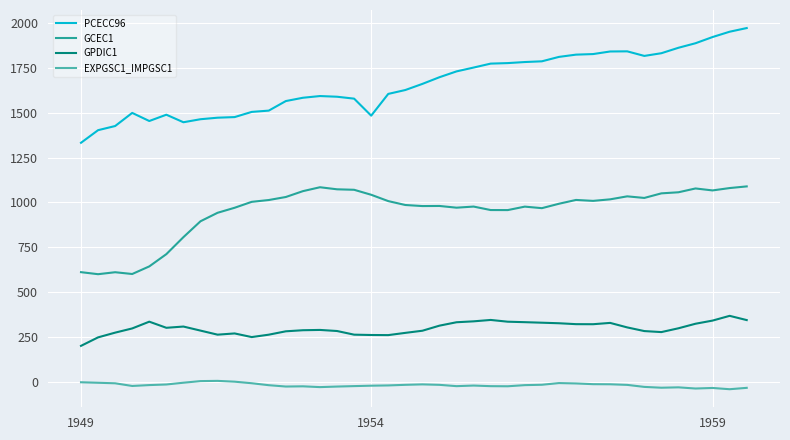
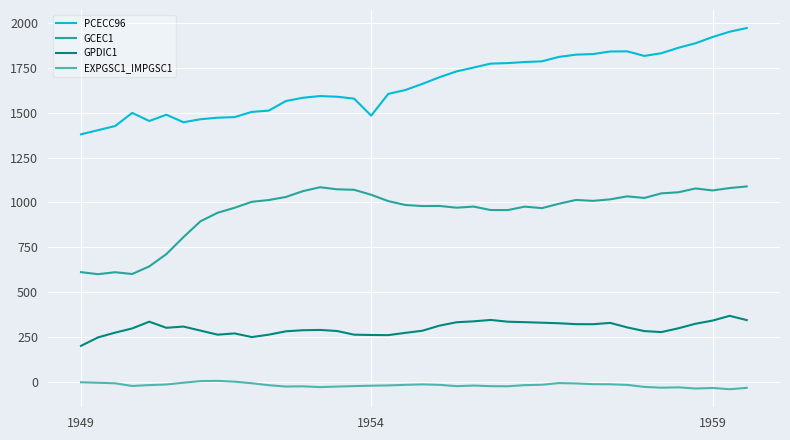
PCECC96, 1949: 1330 -> 1380
